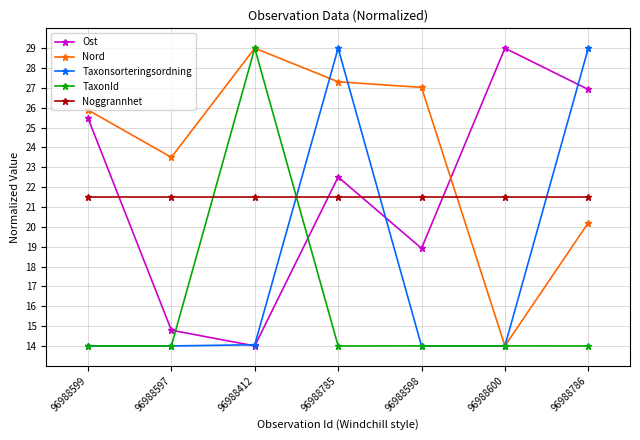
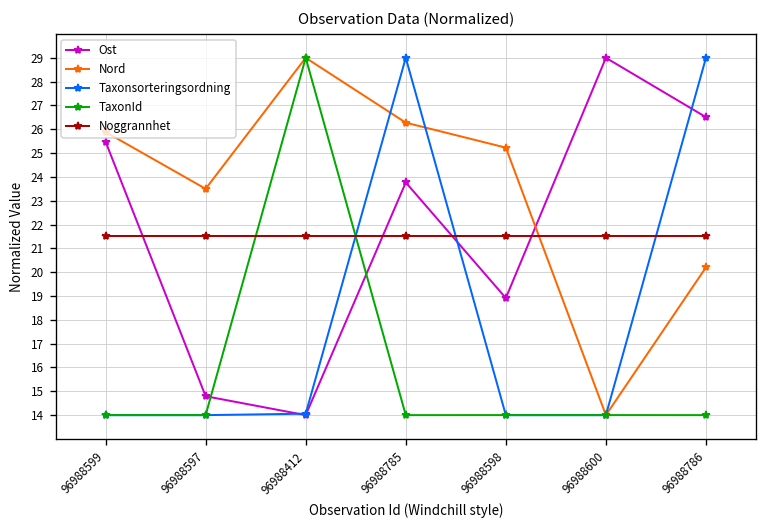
Ost, 96988785: 22.5 -> 23.8
Nord, 96988785: 27.3 -> 26.3
Nord, 96988598: 27.0 -> 25.2
Ost, 96988786: 26.9 -> 26.5
